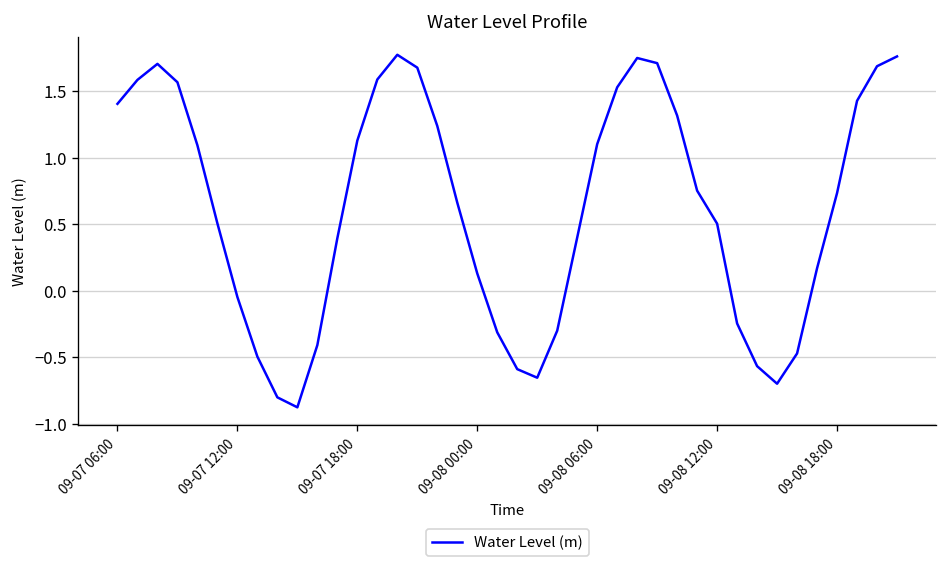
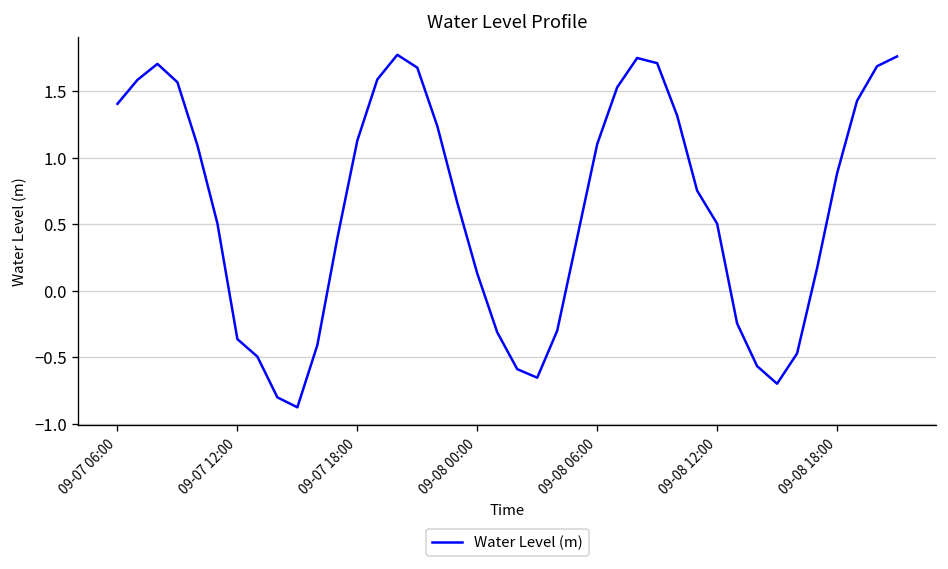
09-07 12:00: -0.05 -> -0.36
09-08 18:00: 0.73 -> 0.88
